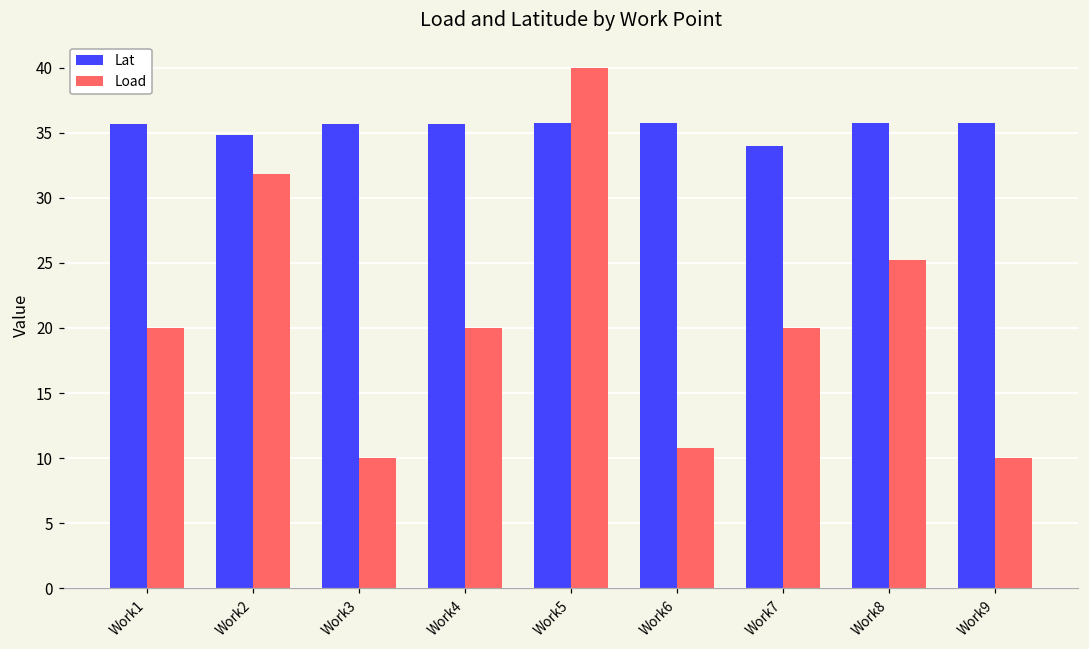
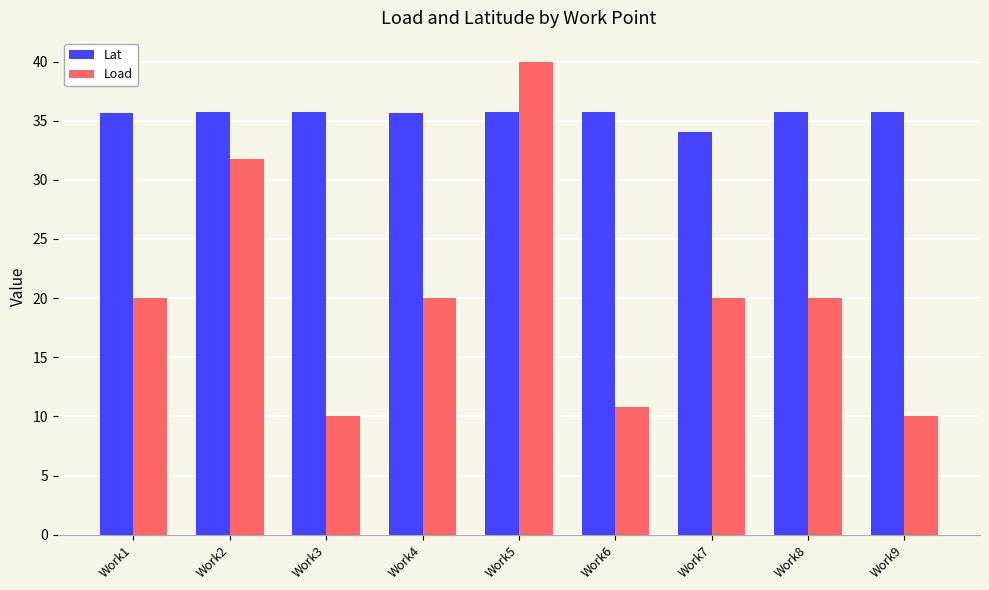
Lat, Work2: 34.9 -> 35.8
Load, Work8: 25.2 -> 20.0
